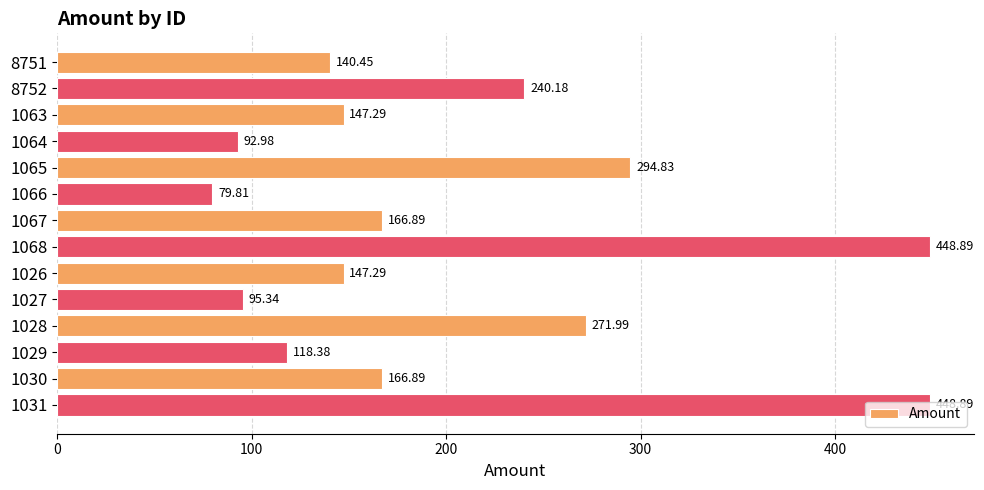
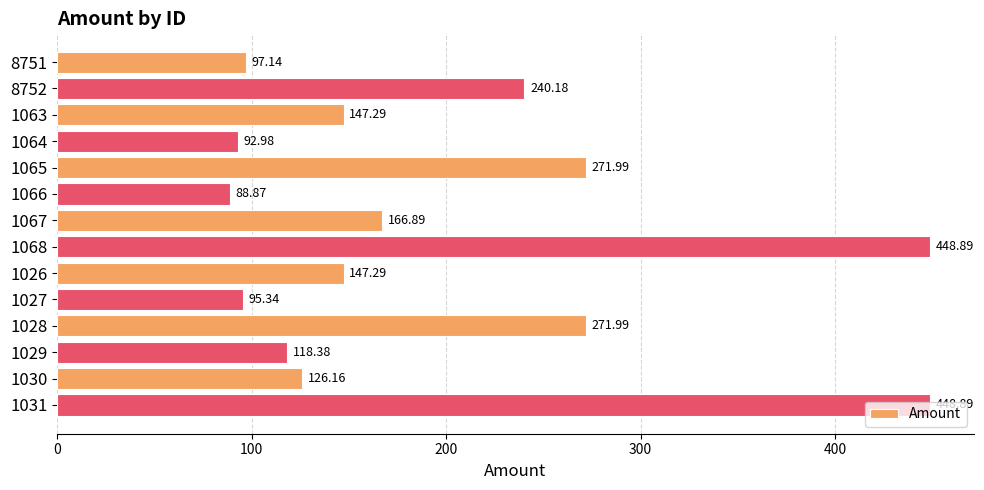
8751: 140.45 -> 97.14
1065: 294.83 -> 271.99
1066: 79.81 -> 88.87
1030: 166.89 -> 126.16
